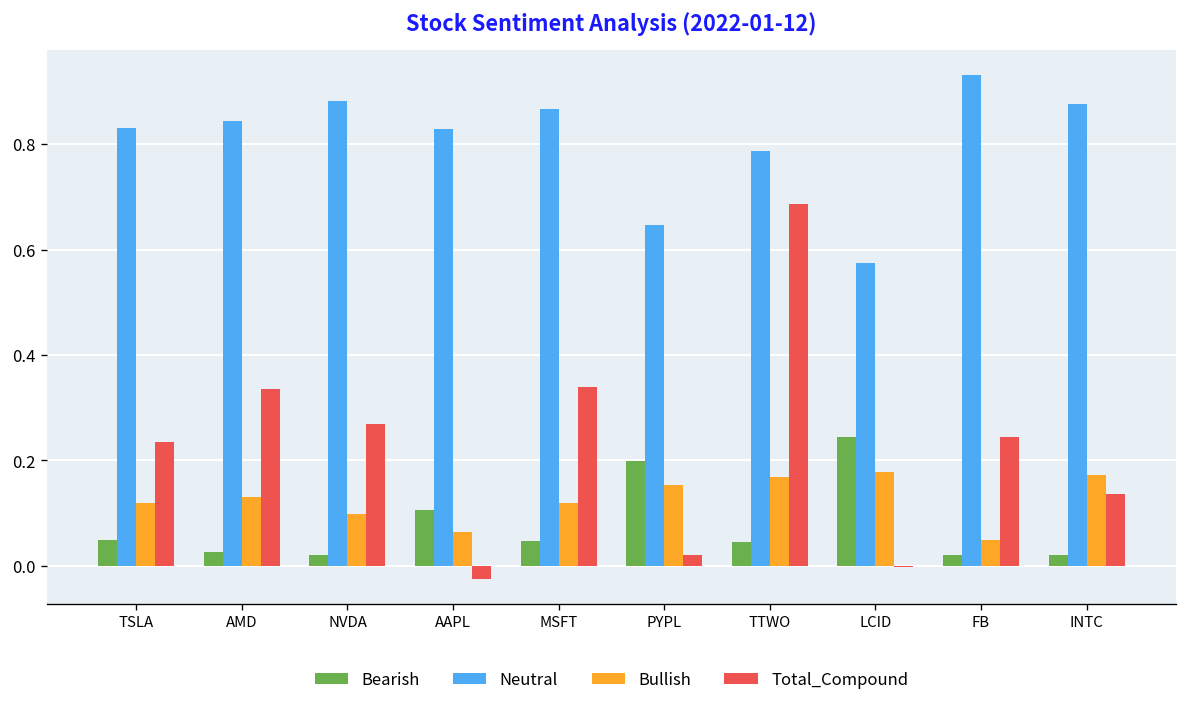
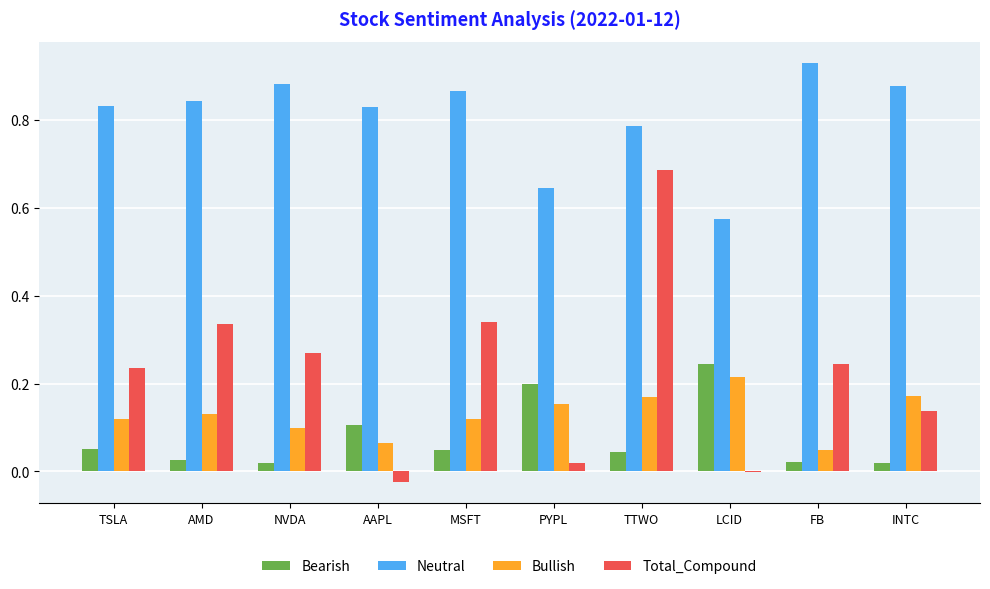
Bullish, LCID: 0.18 -> 0.22
